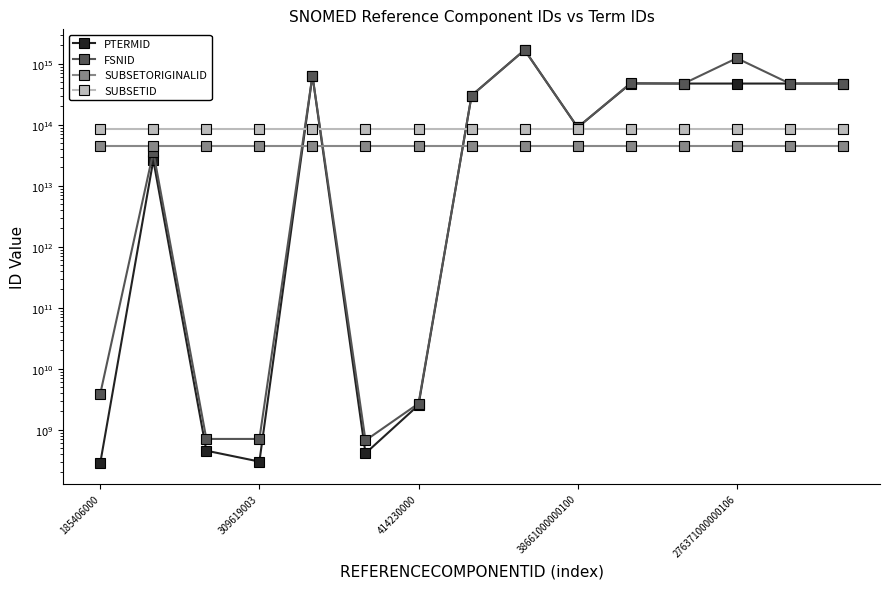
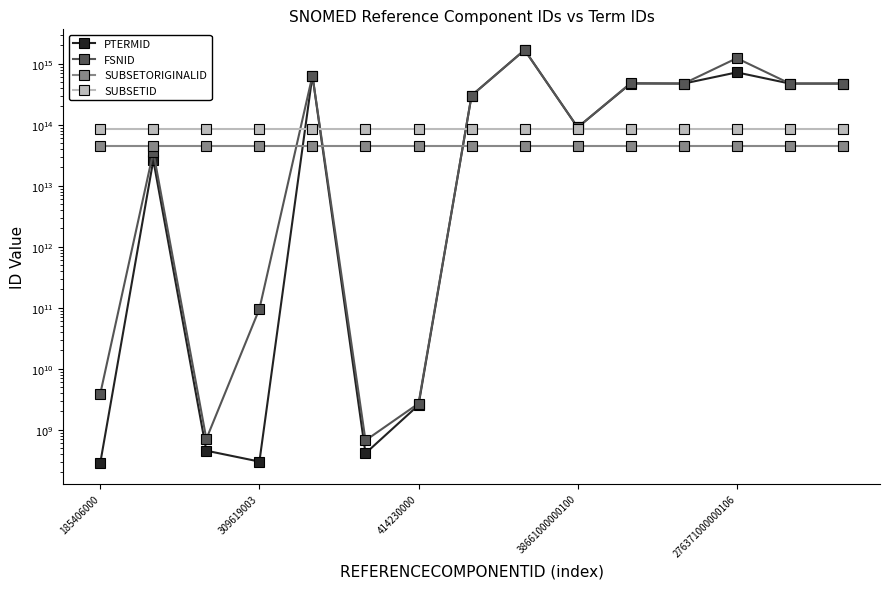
FSNID, 309619003: 700000000 -> 100000000000
PTERMID, 276371000000106: 500000000000000 -> 700000000000000
